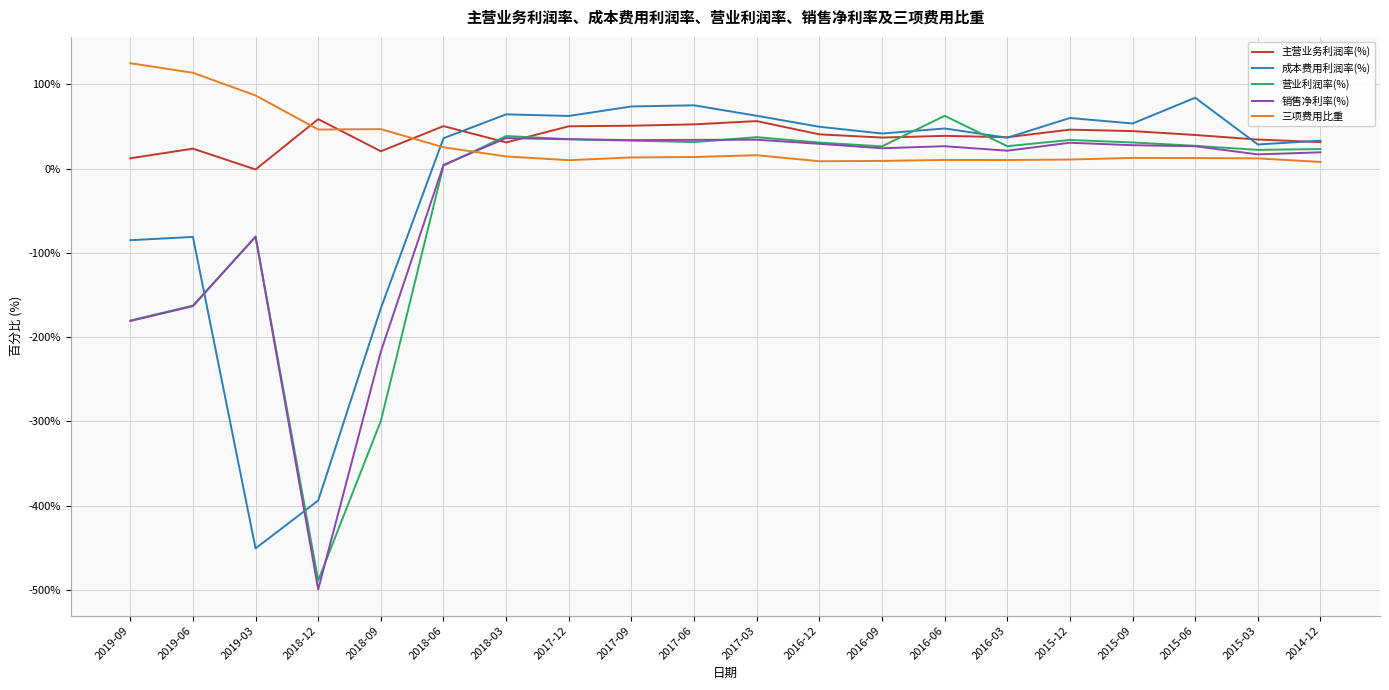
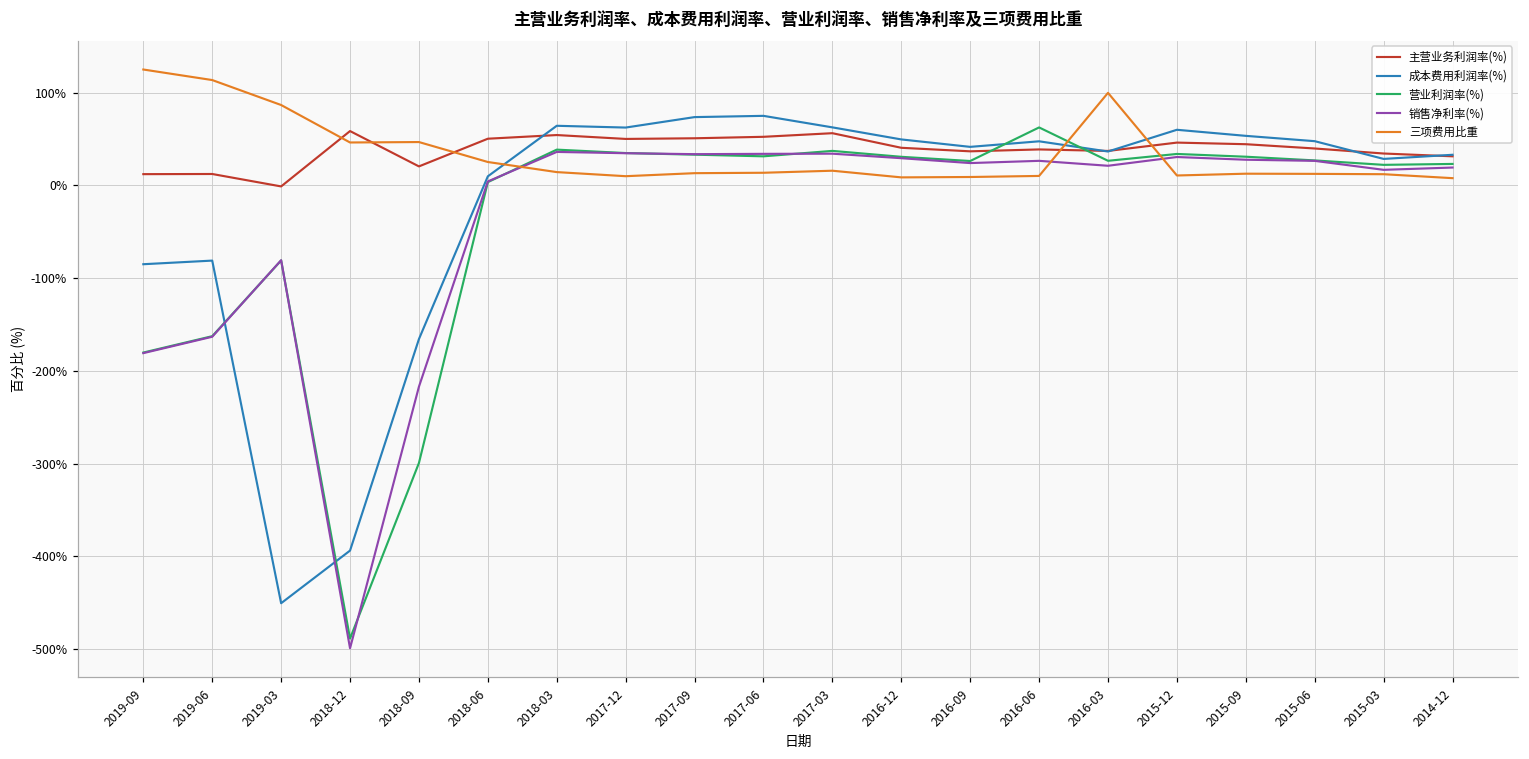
主营业务利润率(%), 2019-06: 20% -> 10%
成本费用利润率(%), 2018-06: 40% -> 10%
主营业务利润率(%), 2018-03: 30% -> 50%
三项费用比重, 2016-03: 10% -> 100%
成本费用利润率(%), 2015-06: 80% -> 50%
